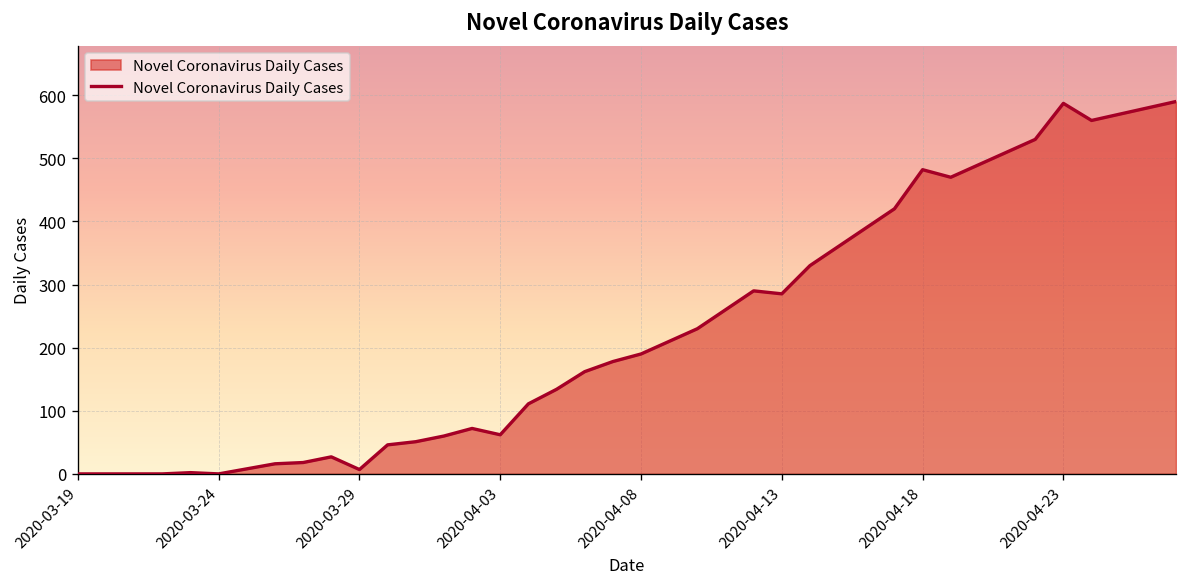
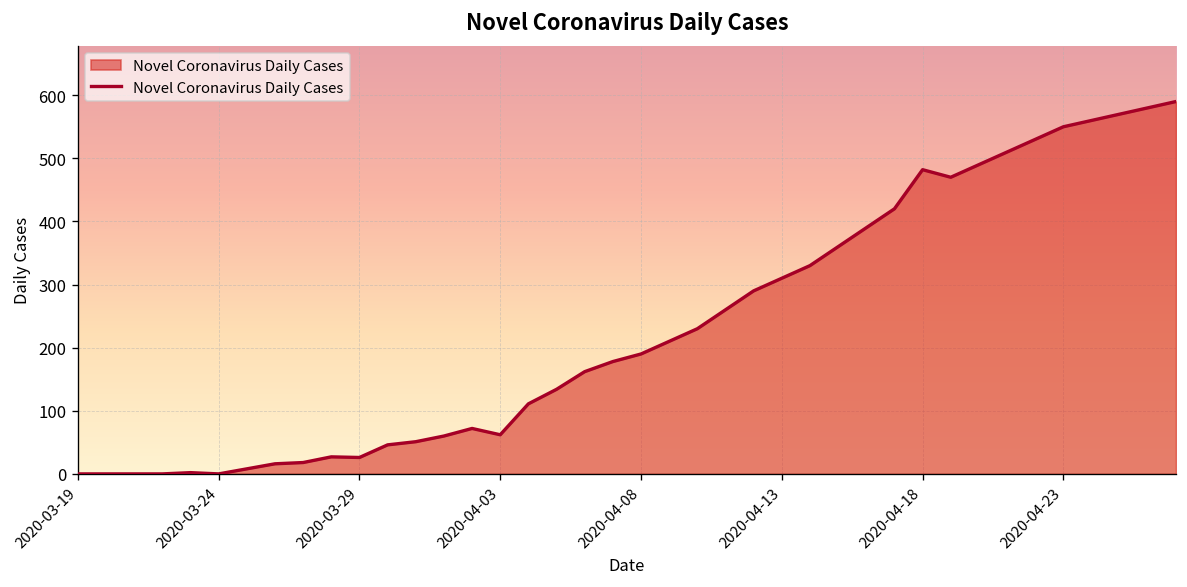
2020-03-29: 10 -> 30
2020-04-13: 290 -> 310
2020-04-23: 590 -> 550
